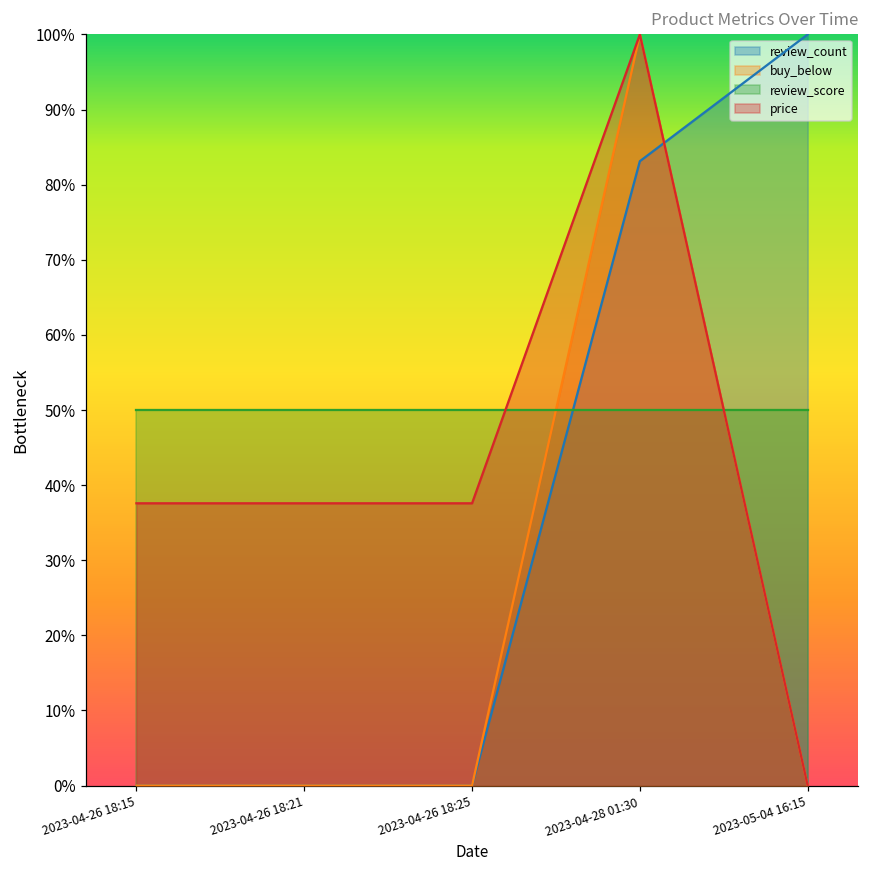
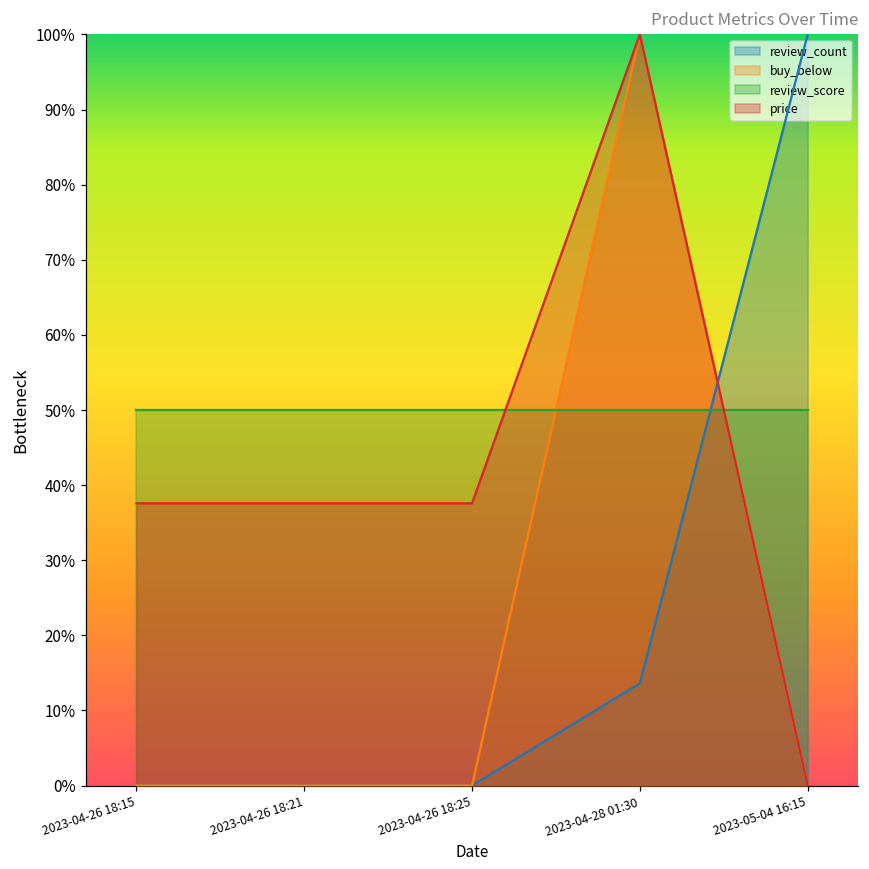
review_count, 2023-04-28 01:30: 83% -> 14%
